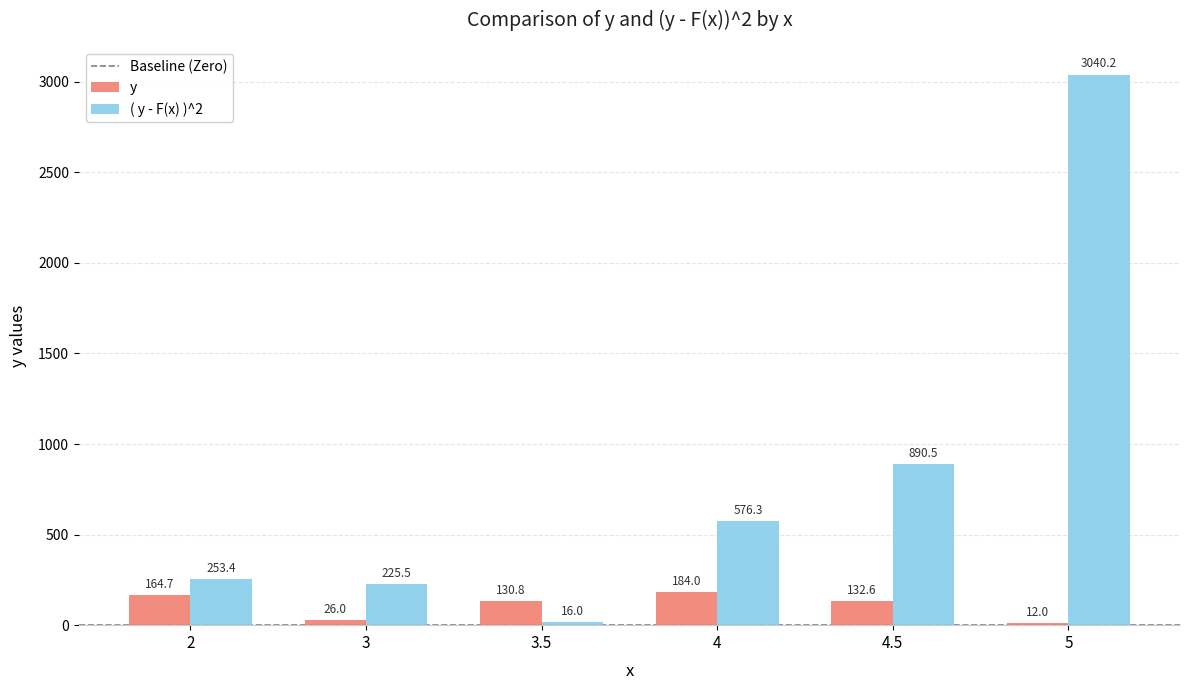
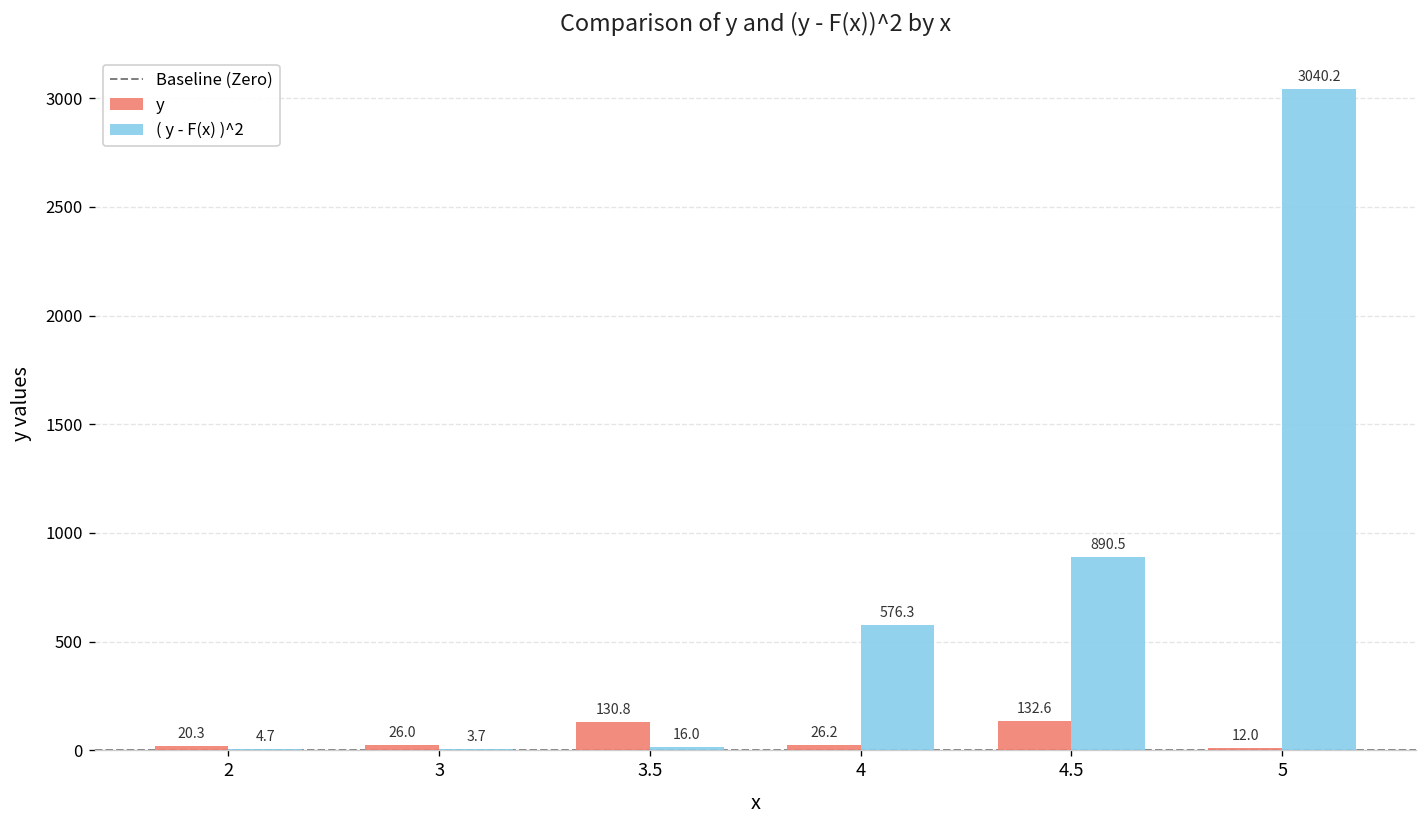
y, 2: 164.7 -> 20.3
( y - F(x) )^2, 2: 253.4 -> 4.7
( y - F(x) )^2, 3: 225.5 -> 3.7
y, 4: 184.0 -> 26.2
